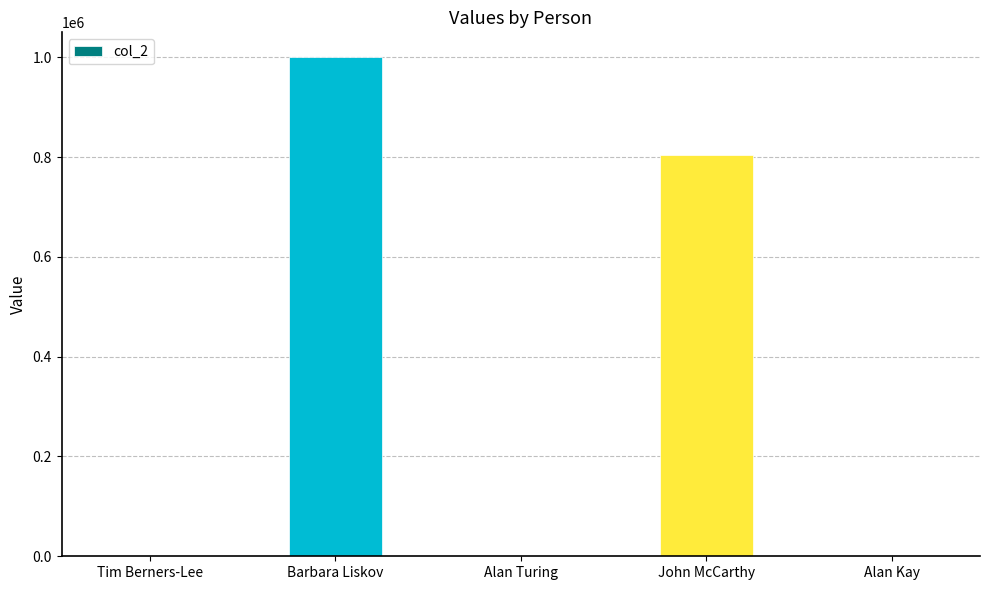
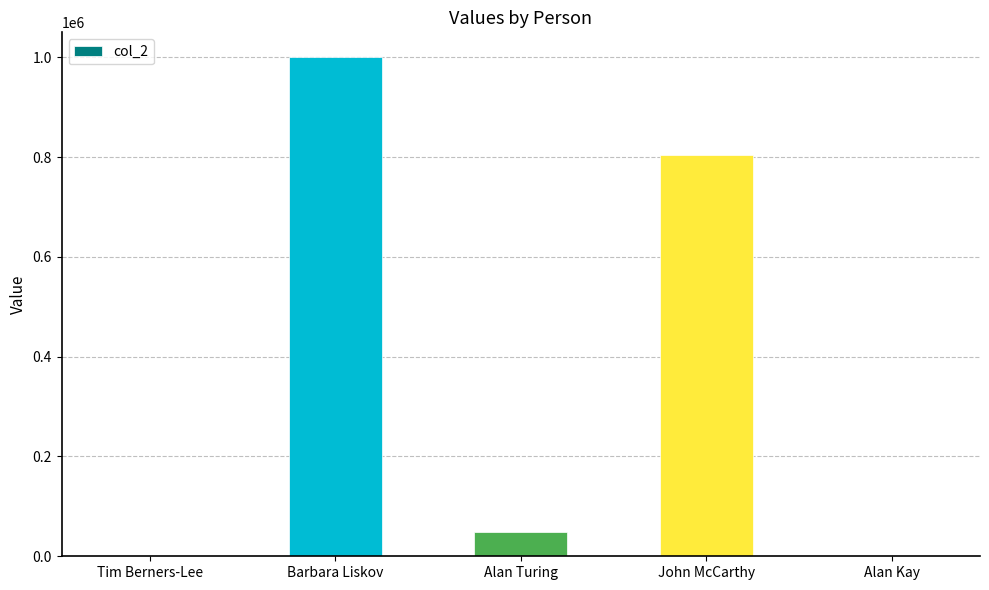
Alan Turing: 0 -> 50000
